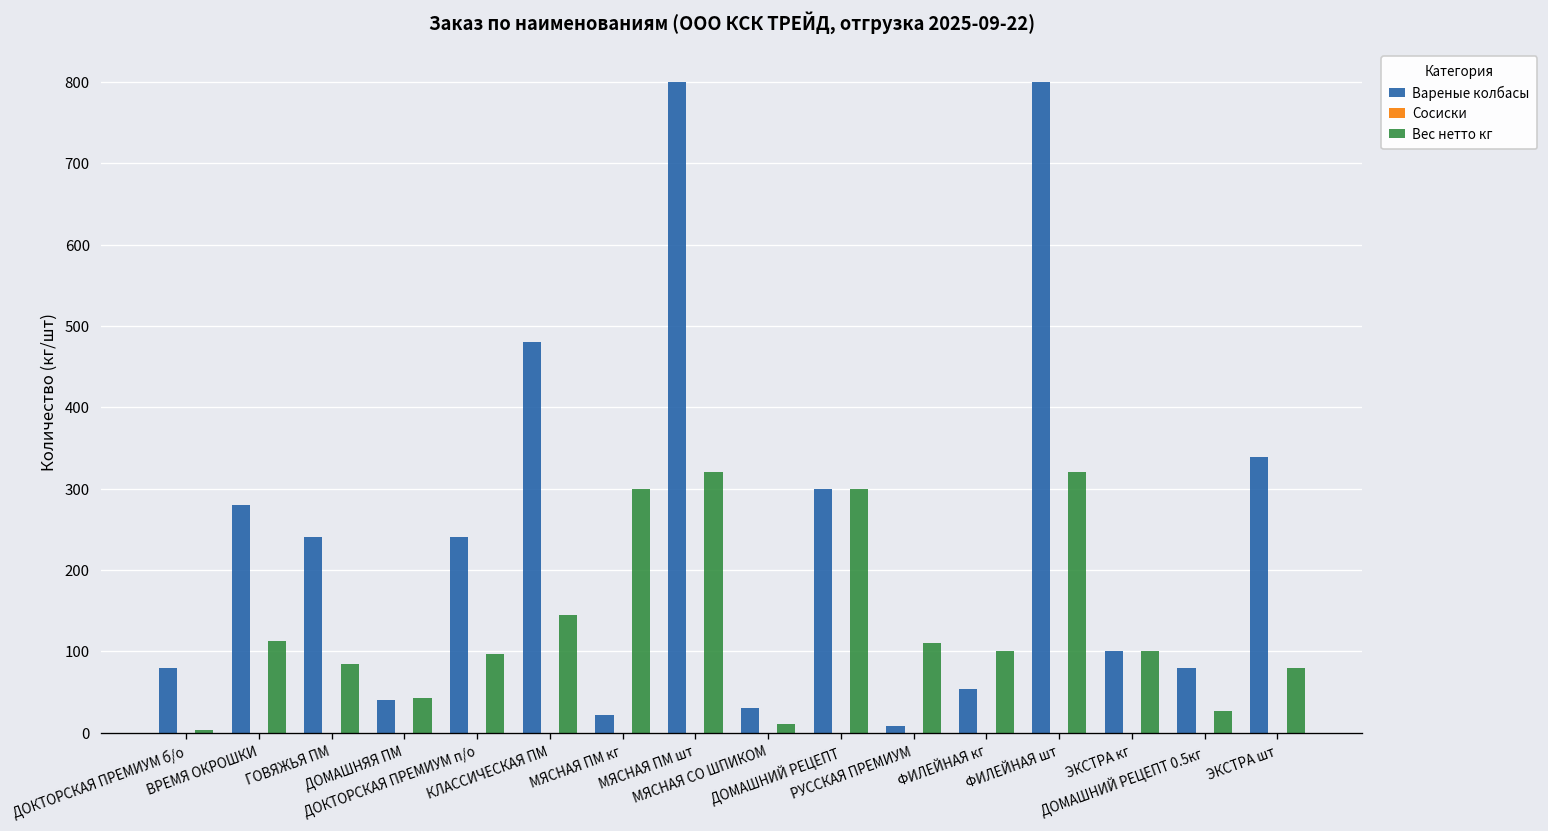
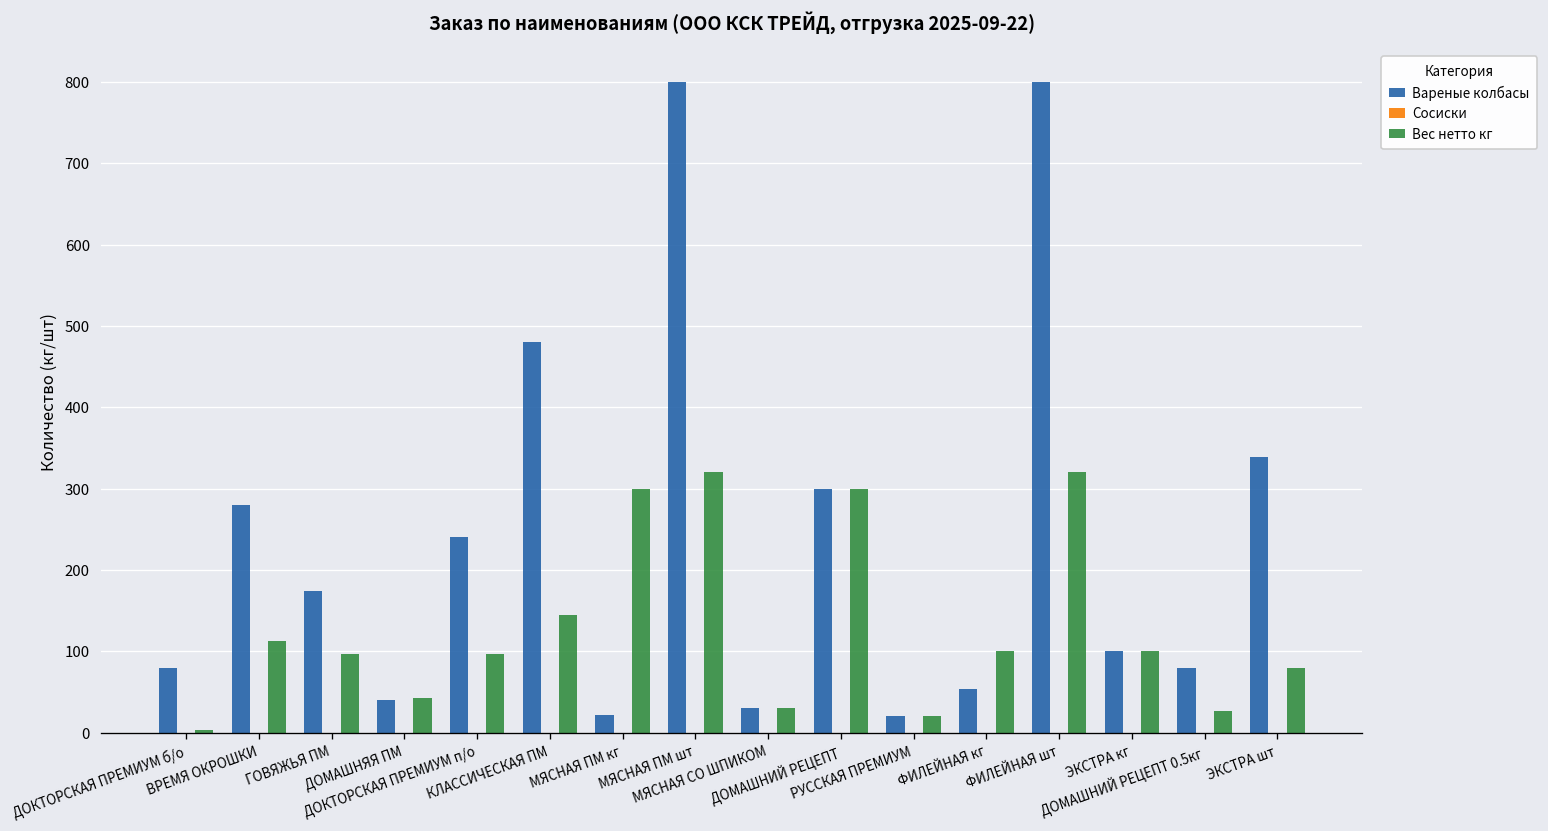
Вареные колбасы, ГОВЯЖЬЯ ПМ: 240 -> 170
Вес нетто кг, ГОВЯЖЬЯ ПМ: 80 -> 100
Вес нетто кг, МЯСНАЯ СО ШПИКОМ: 10 -> 30
Вареные колбасы, РУССКАЯ ПРЕМИУМ: 10 -> 20
Вес нетто кг, РУССКАЯ ПРЕМИУМ: 110 -> 20
